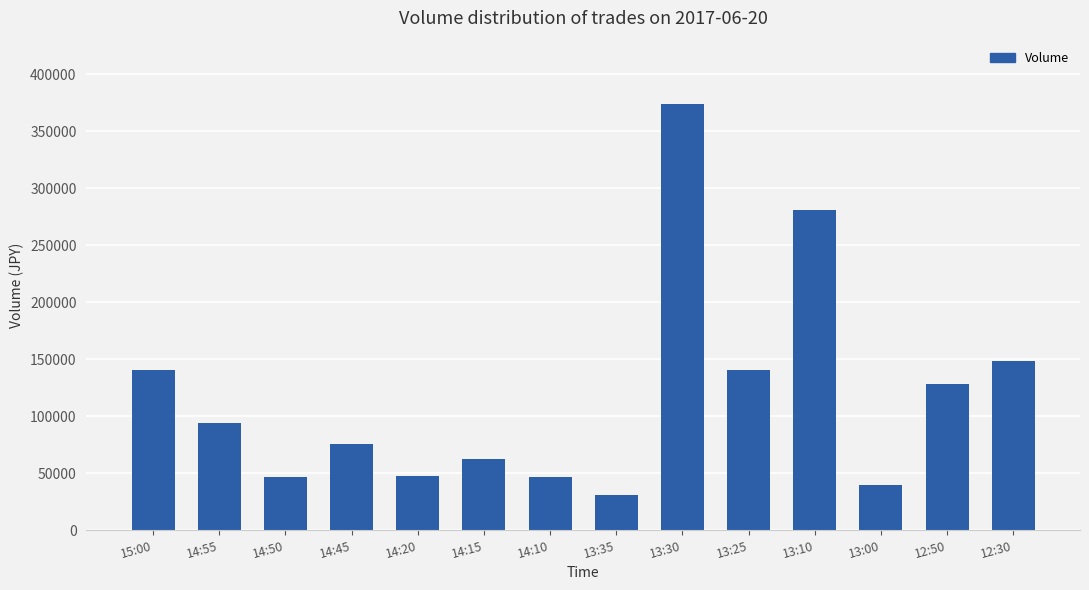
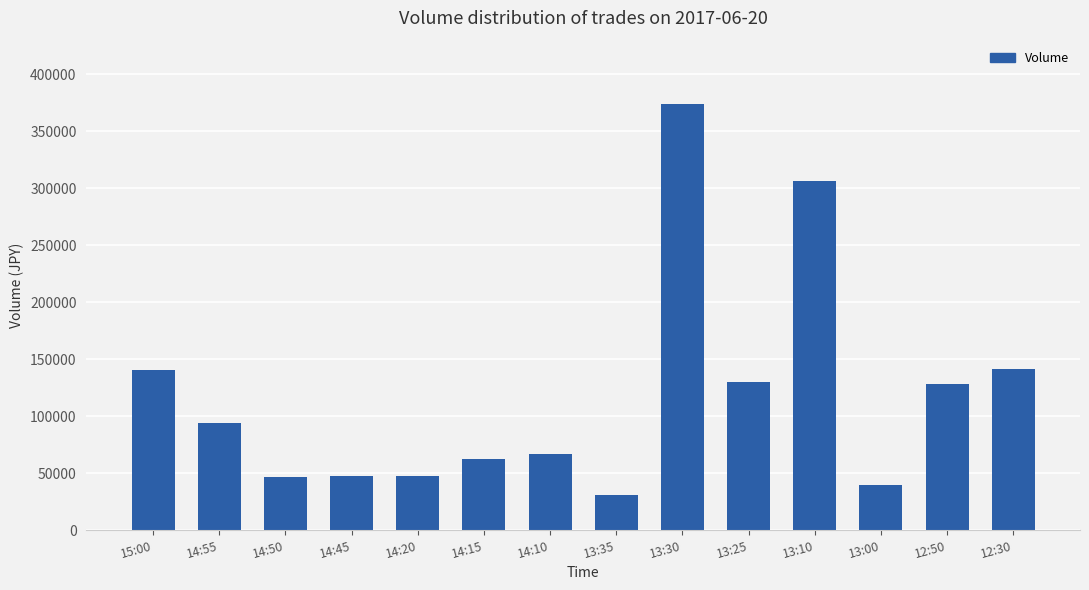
14:45: 75000 -> 47000
14:10: 47000 -> 67000
13:25: 140000 -> 130000
13:10: 281000 -> 307000
12:30: 149000 -> 141000
